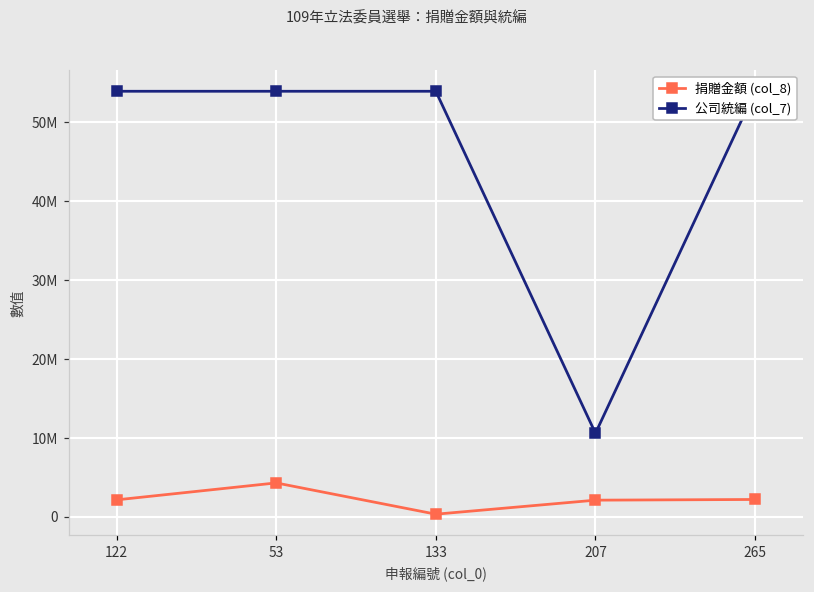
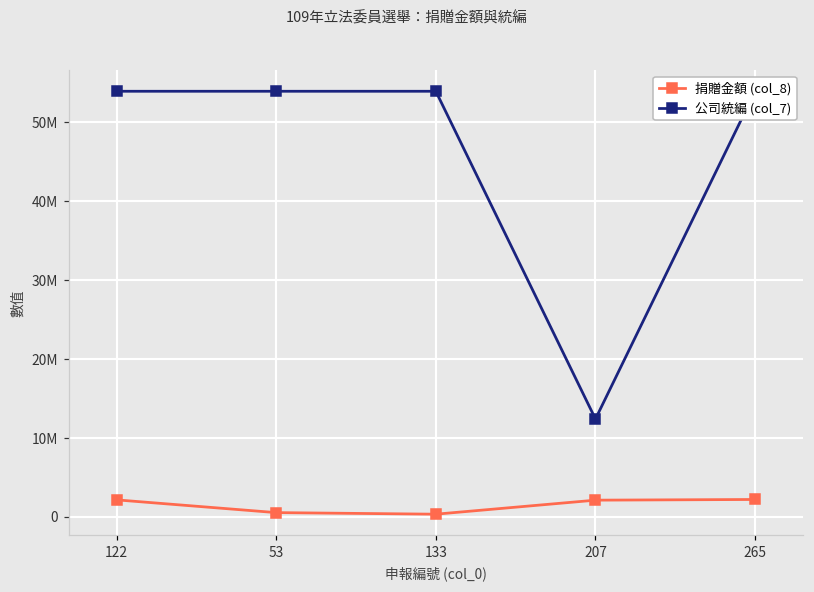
捐贈金額 (col_8), 53: 4000000 -> 1000000
公司統編 (col_7), 207: 11000000 -> 12000000
